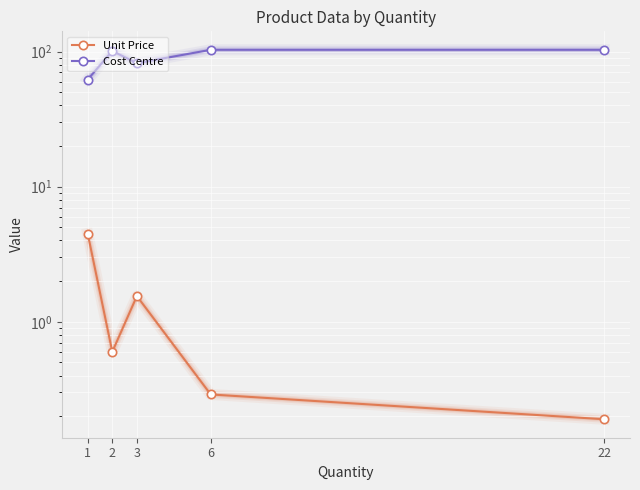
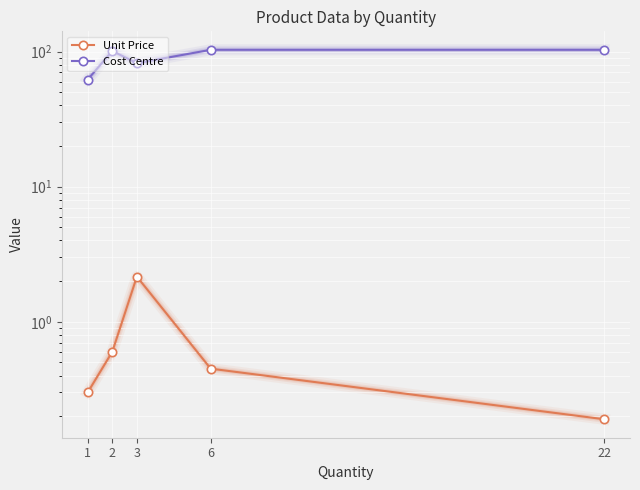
Unit Price, 1: 4.5 -> 0.3
Unit Price, 3: 1.6 -> 2.2
Unit Price, 6: 0.29 -> 0.45
